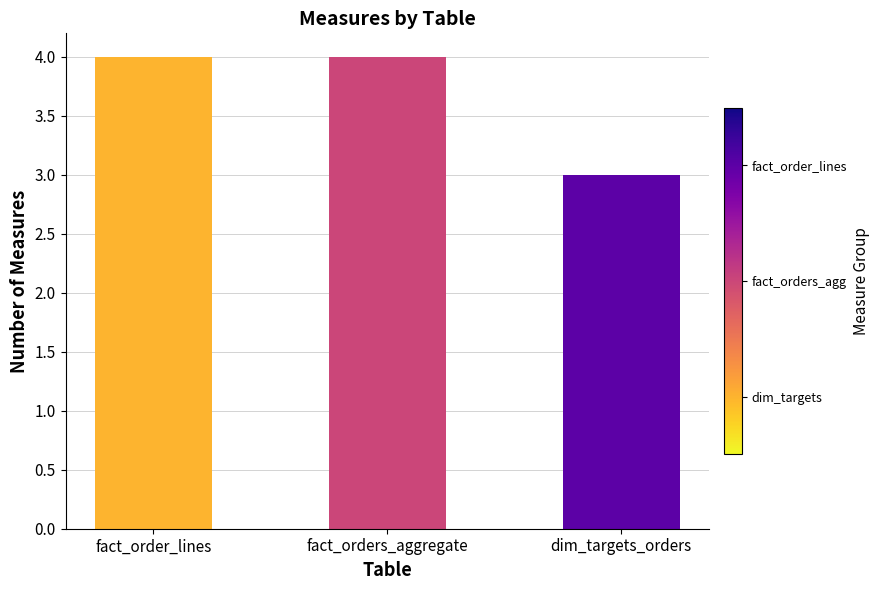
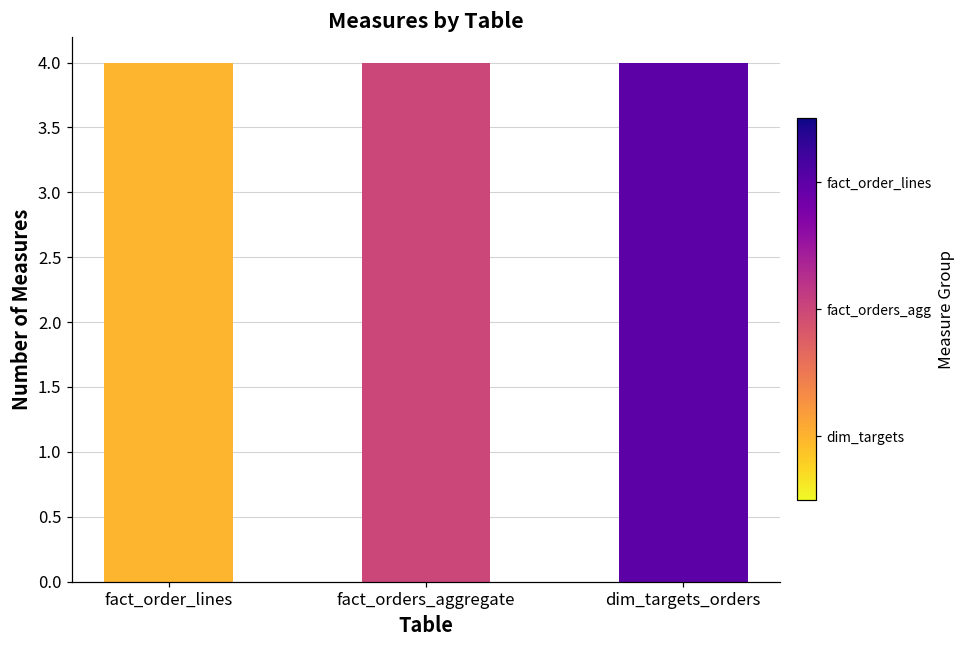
dim_targets_orders: 3 -> 4
